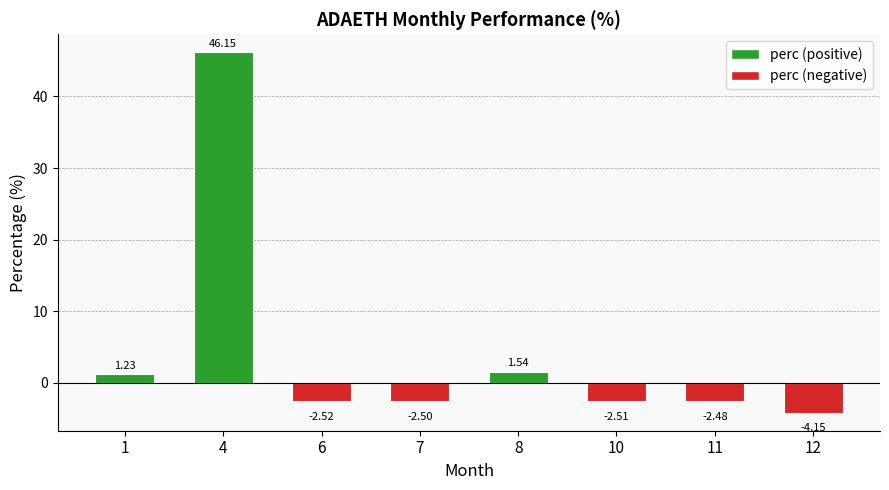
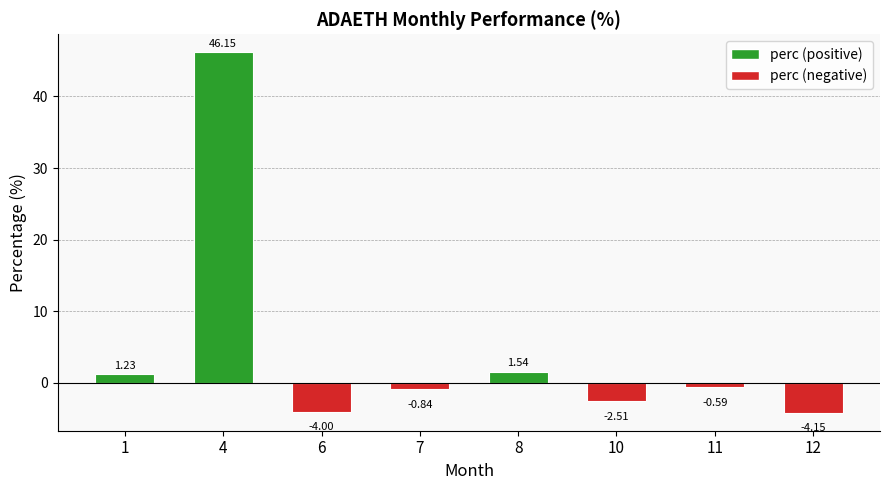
6: -2.52 -> -4.00
7: -2.50 -> -0.84
11: -2.48 -> -0.59
